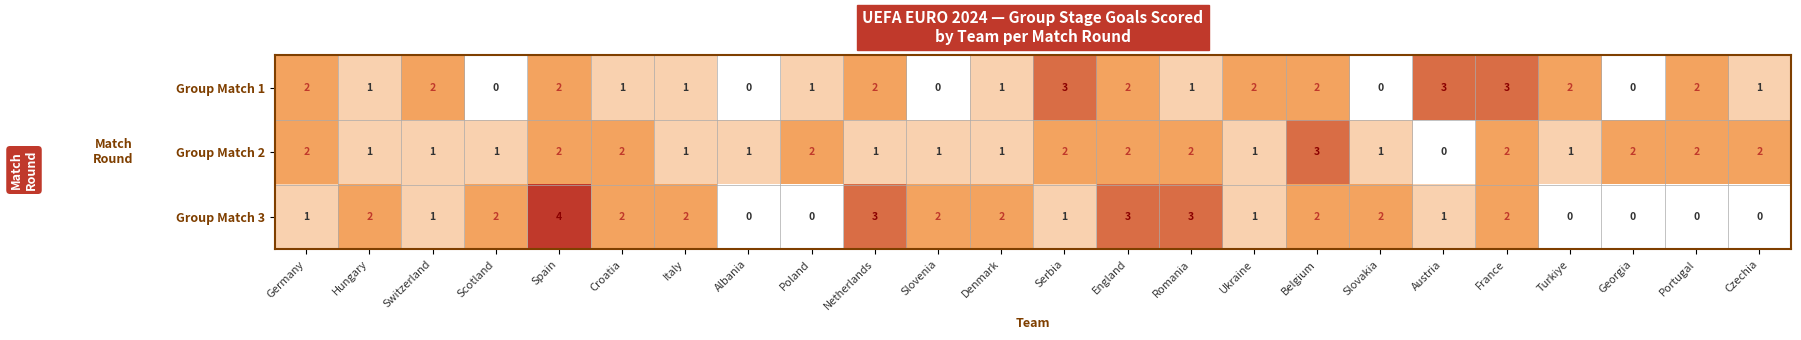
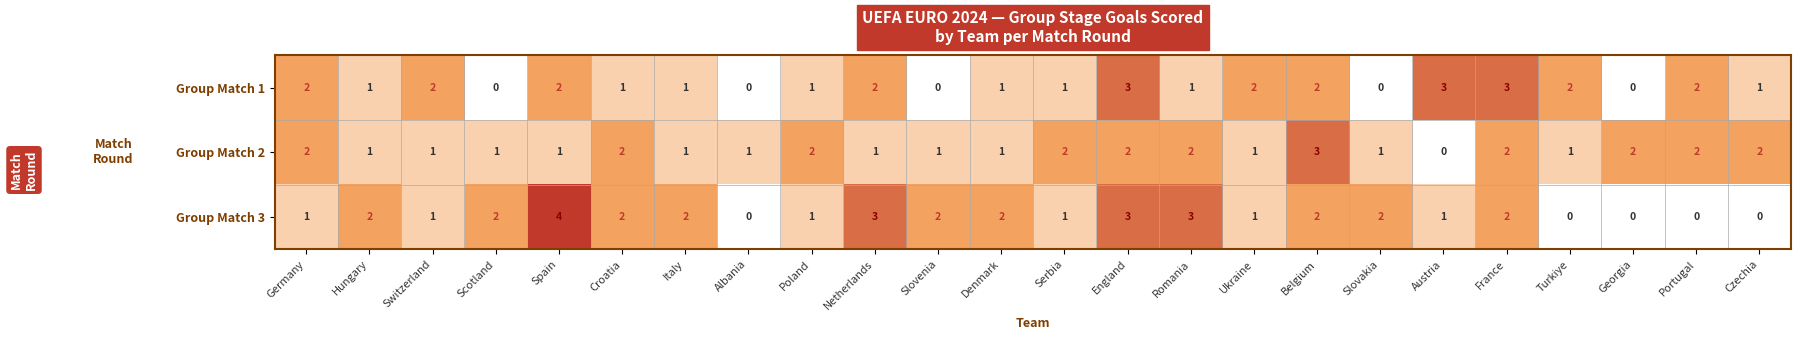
Group Match 1, Serbia: 3 -> 1
Group Match 1, England: 2 -> 3
Group Match 2, Spain: 2 -> 1
Group Match 3, Poland: 0 -> 1
